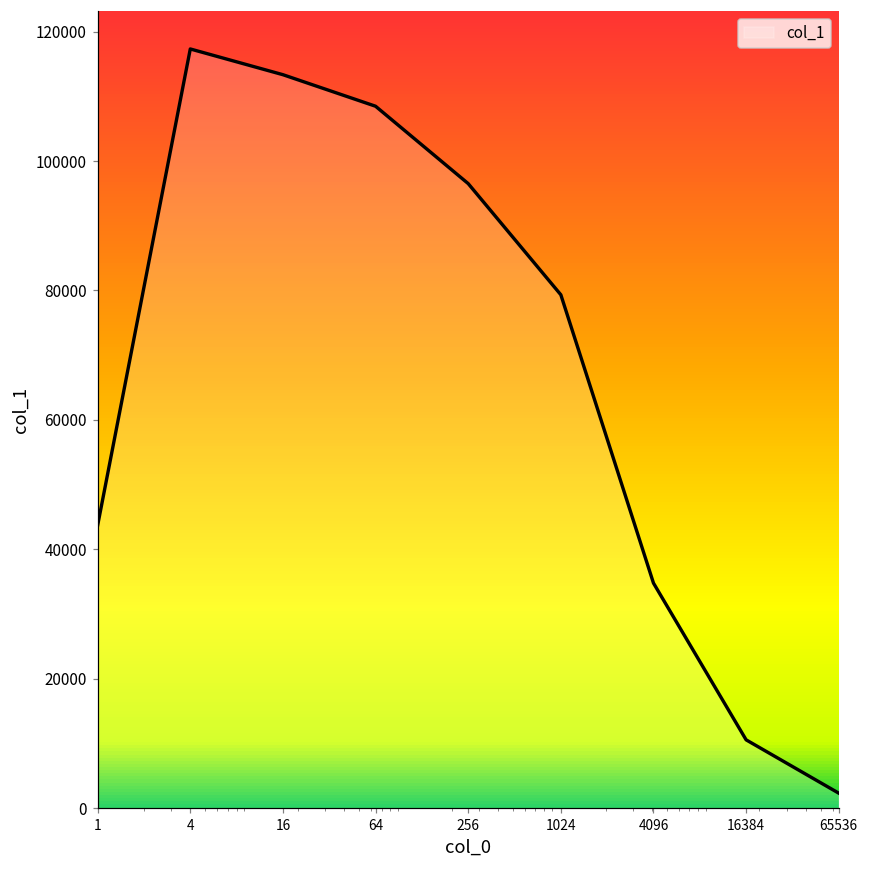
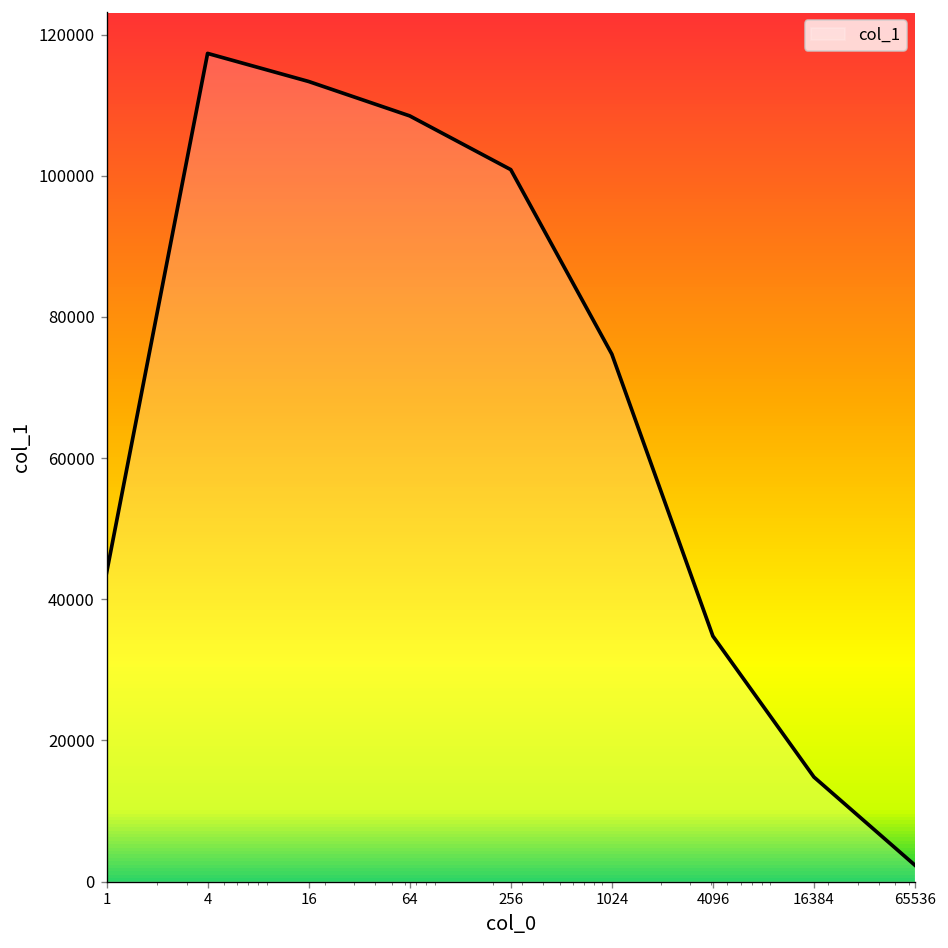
256: 97000 -> 101000
1024: 79000 -> 75000
16384: 11000 -> 15000
